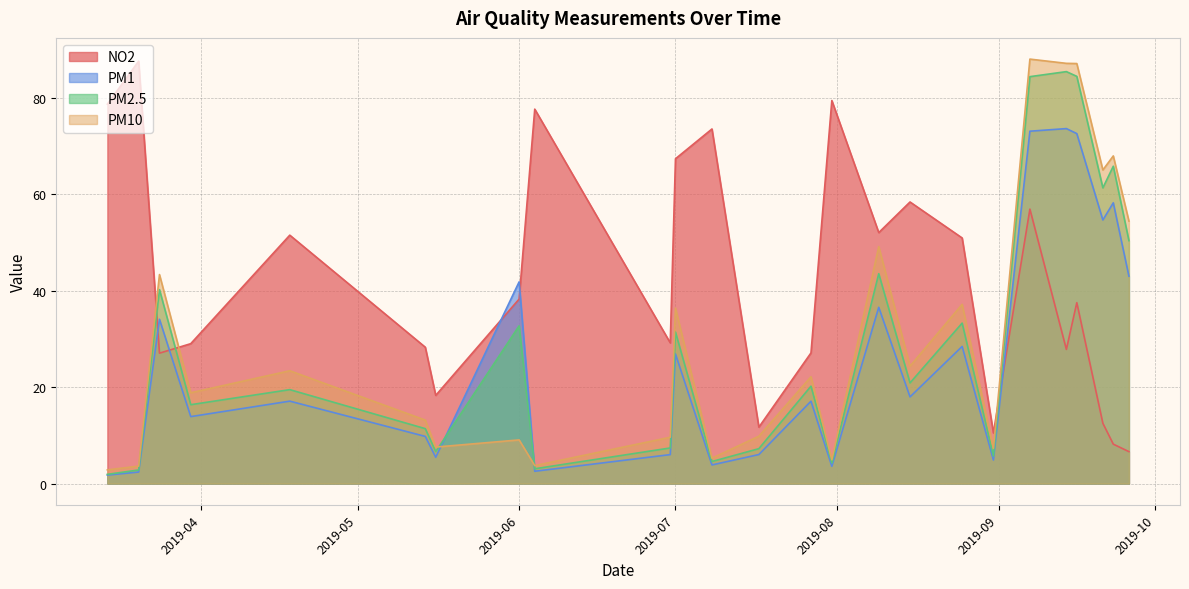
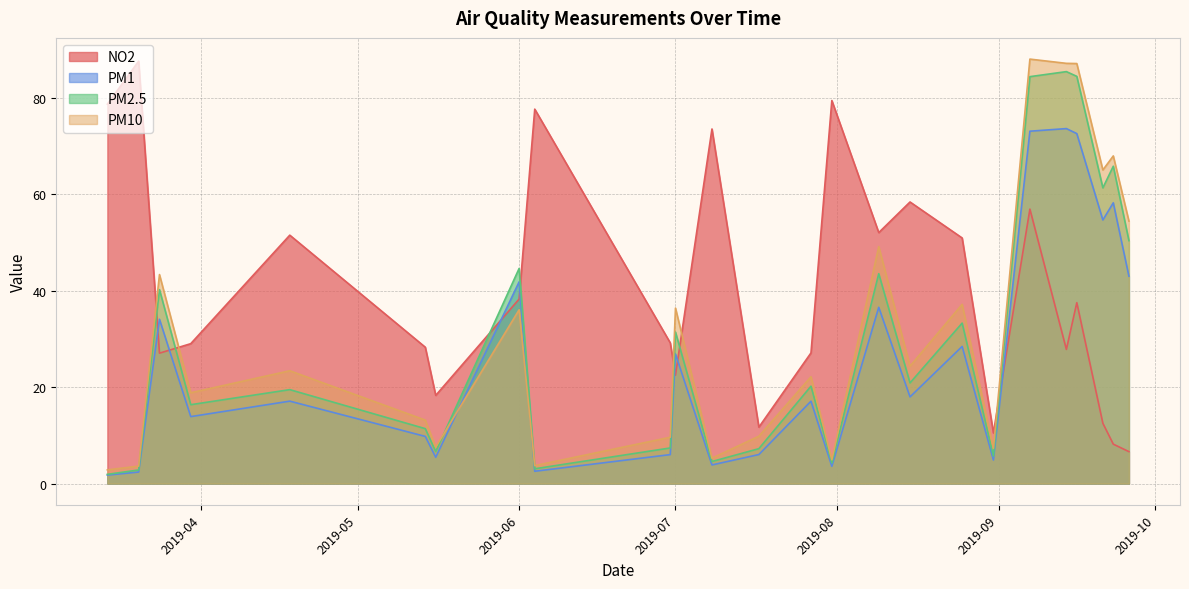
PM2.5, 2019-06: 33 -> 45
PM10, 2019-06: 9 -> 36
NO2, 2019-07: 67 -> 22
